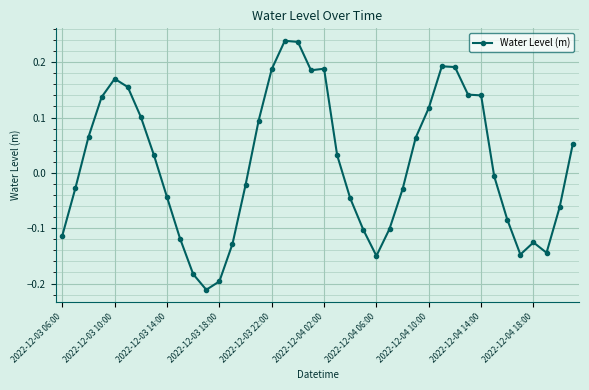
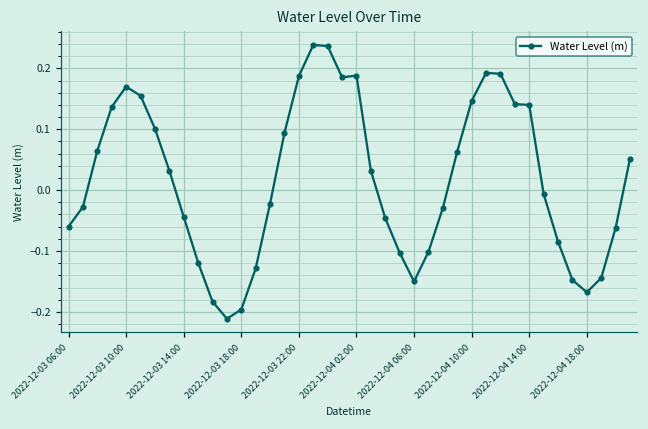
2022-12-03 06:00: -0.11 -> -0.06
2022-12-04 10:00: 0.12 -> 0.15
2022-12-04 18:00: -0.13 -> -0.17
